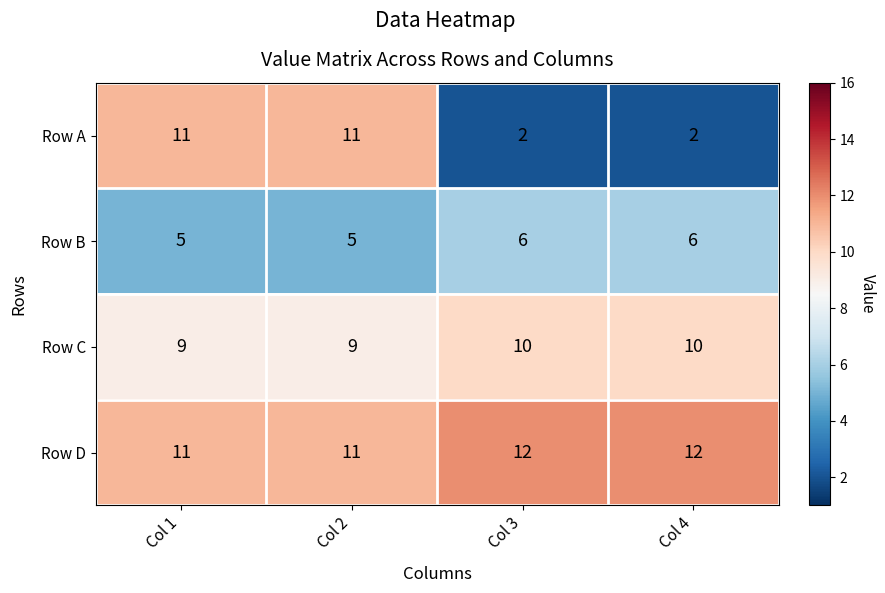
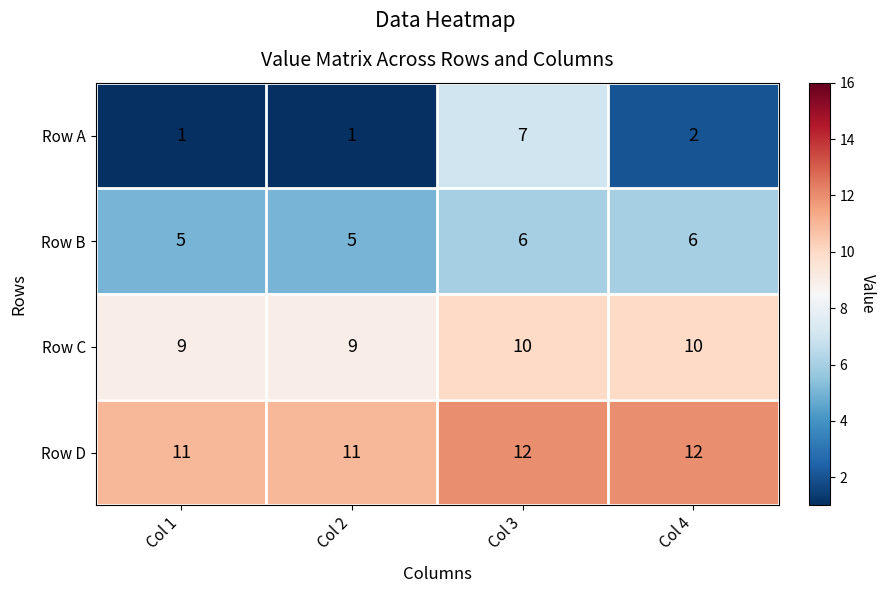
Row A, Col 1: 11 -> 1
Row A, Col 2: 11 -> 1
Row A, Col 3: 2 -> 7
